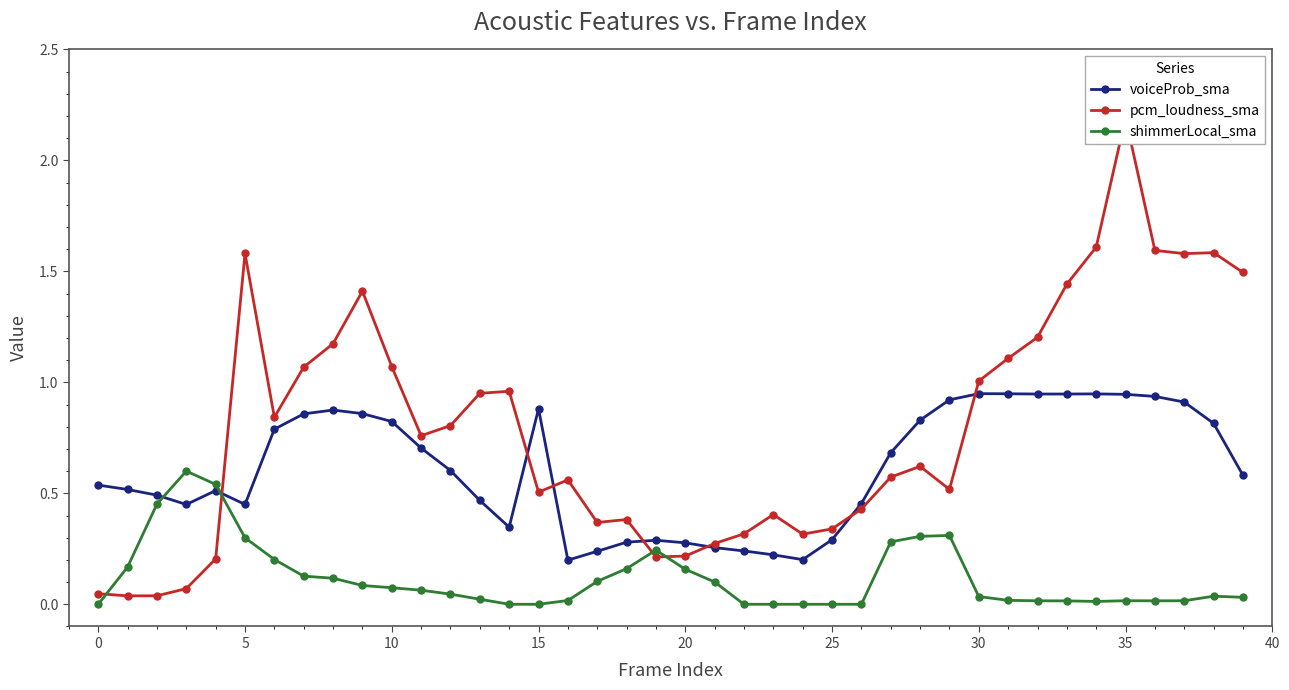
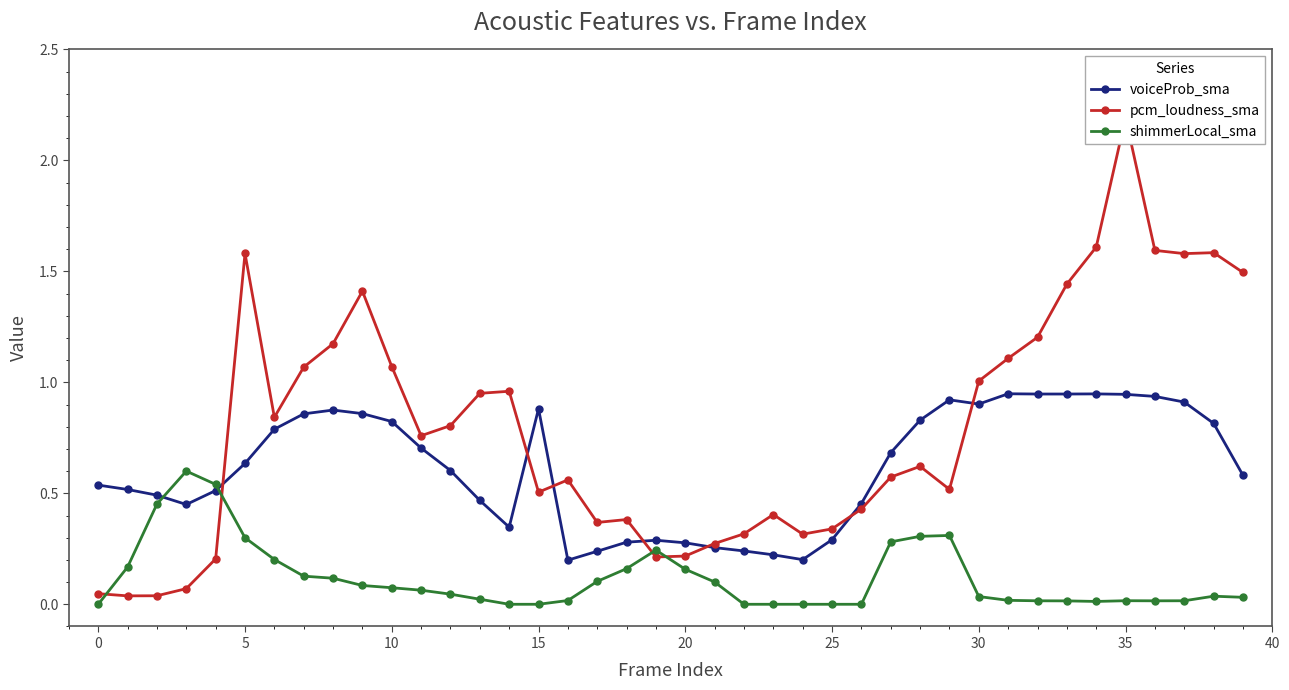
voiceProb_sma, 5: 0.45 -> 0.63
voiceProb_sma, 30: 0.95 -> 0.90
